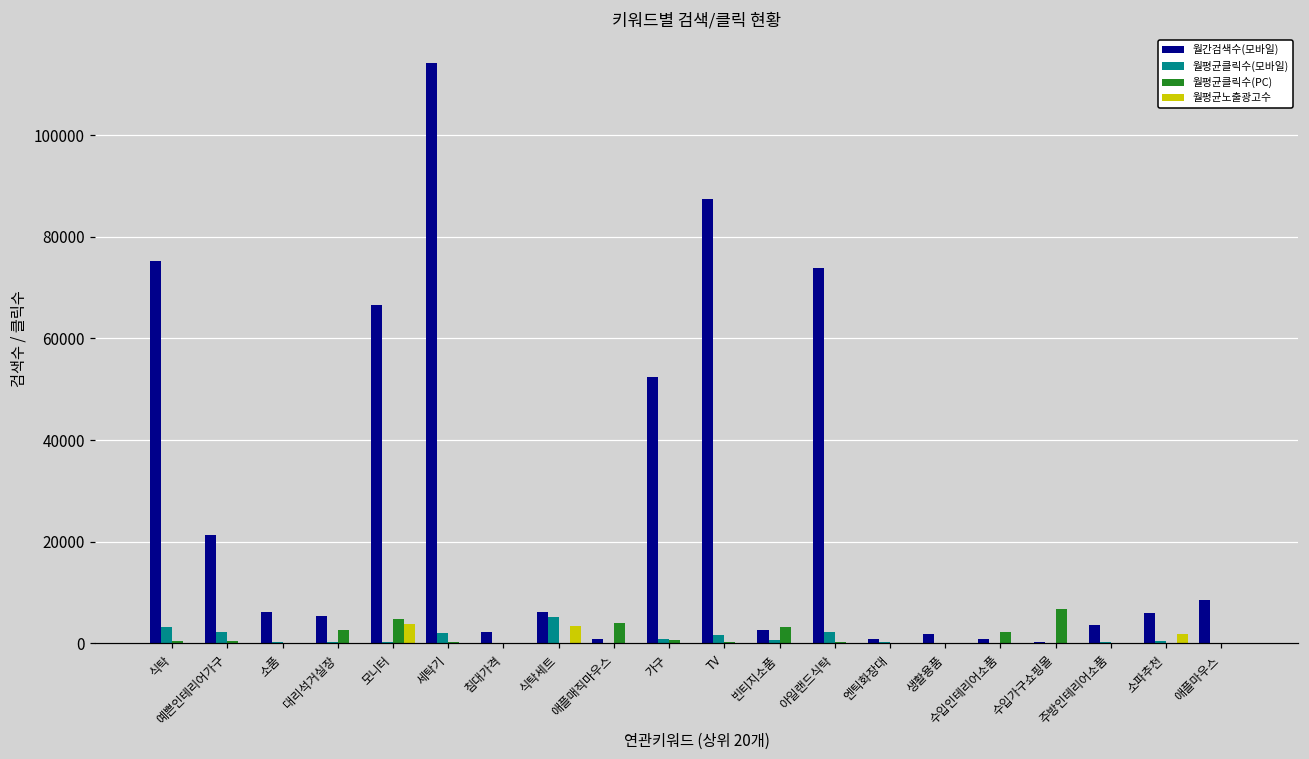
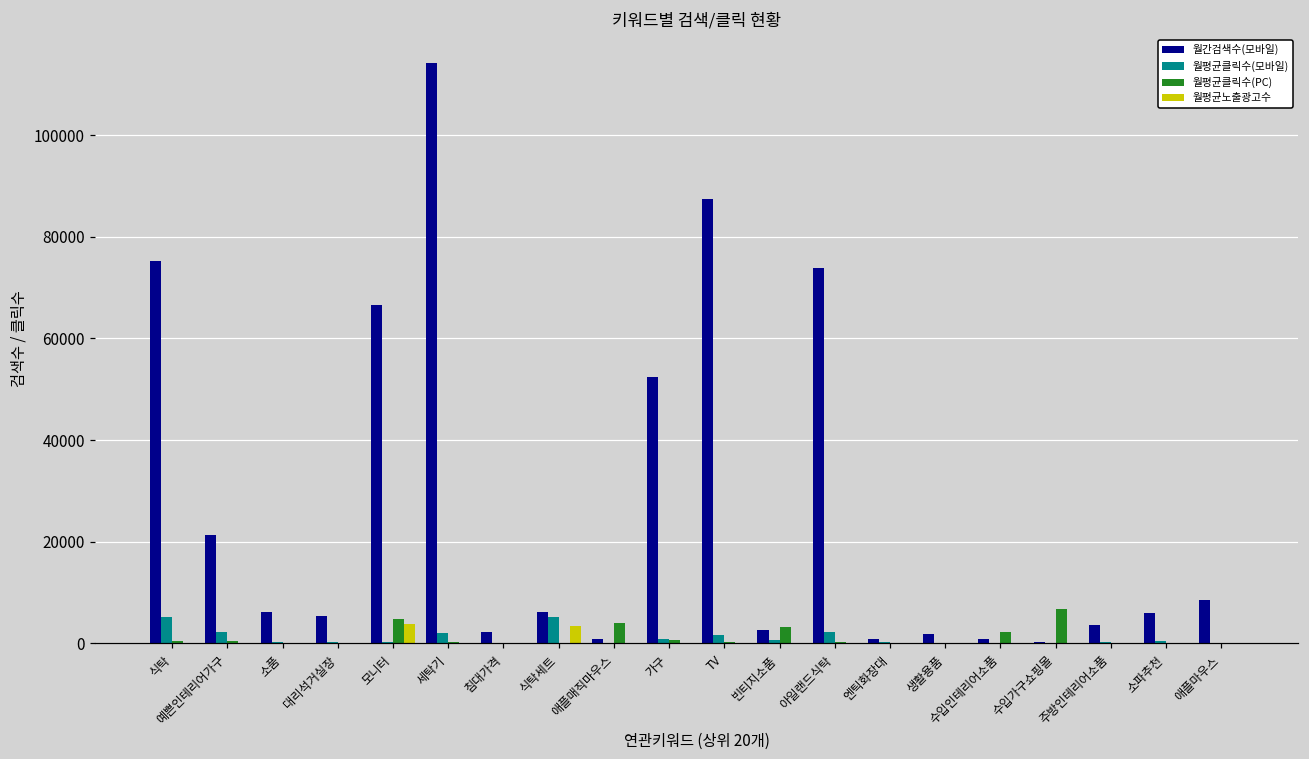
월평균클릭수(모바일), 식탁: 3000 -> 5000
월평균클릭수(PC), 대리석거실장: 3000 -> 0
월평균노출광고수, 소파추천: 2000 -> 0
